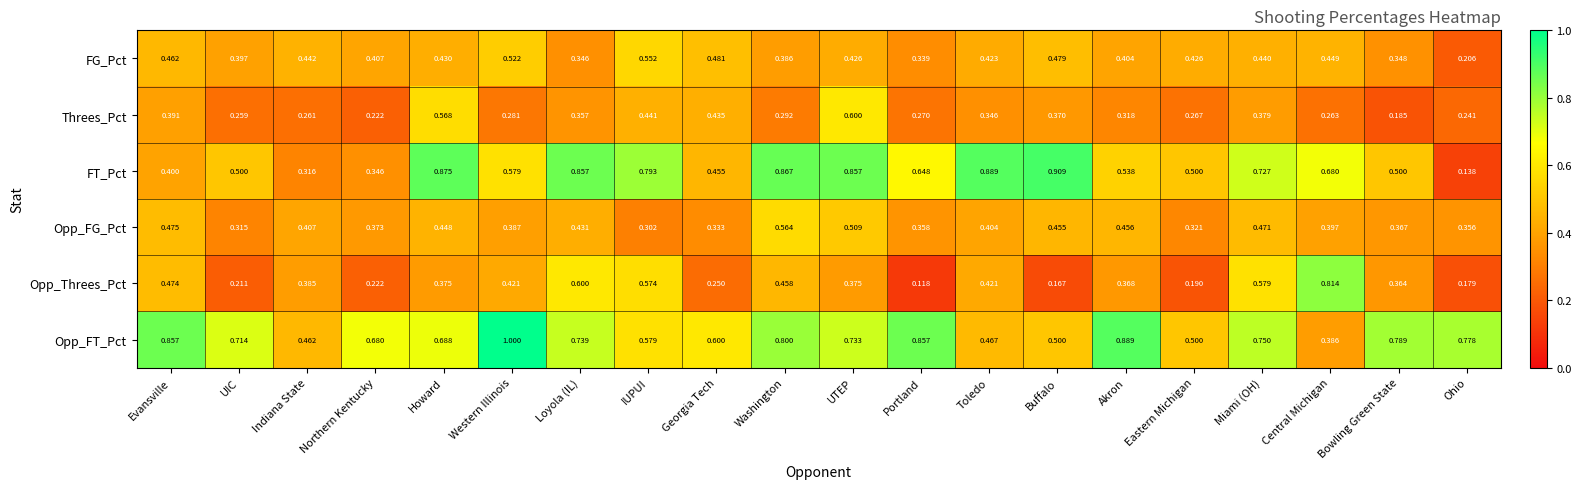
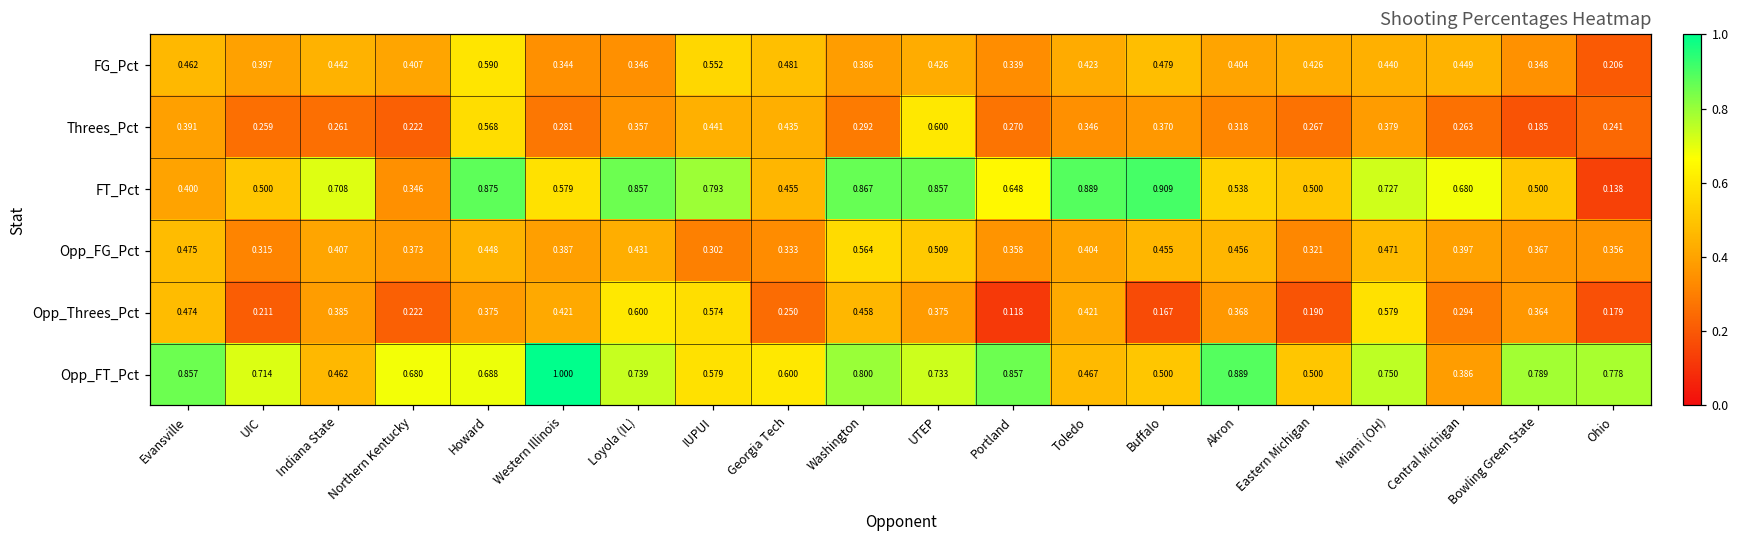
FG_Pct, Howard: 0.430 -> 0.590
FG_Pct, Western Illinois: 0.522 -> 0.344
FT_Pct, Indiana State: 0.316 -> 0.708
Opp_Threes_Pct, Central Michigan: 0.814 -> 0.294
